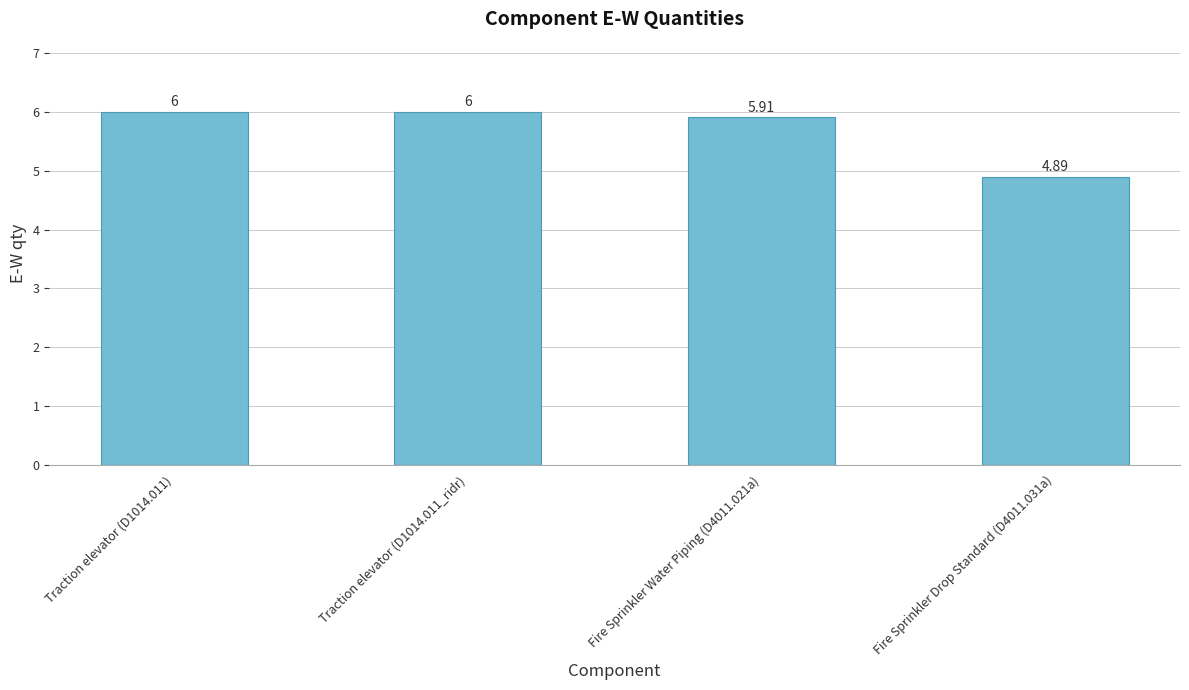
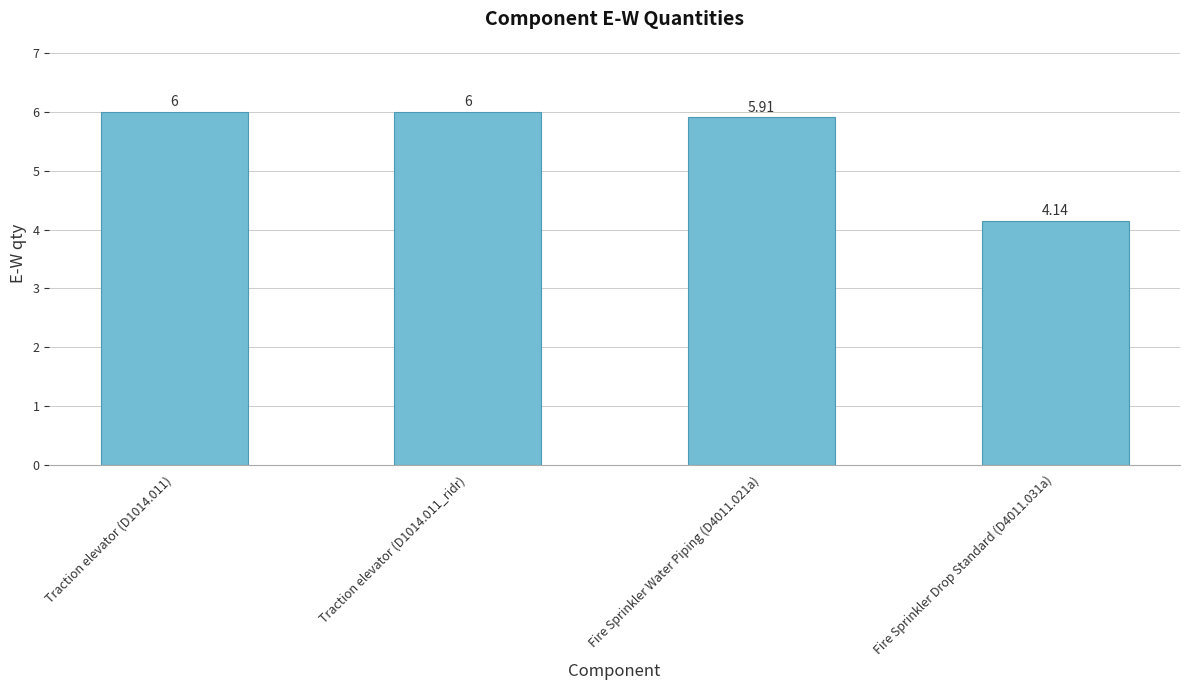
Fire Sprinkler Drop Standard (D4011.031a): 4.89 -> 4.14
